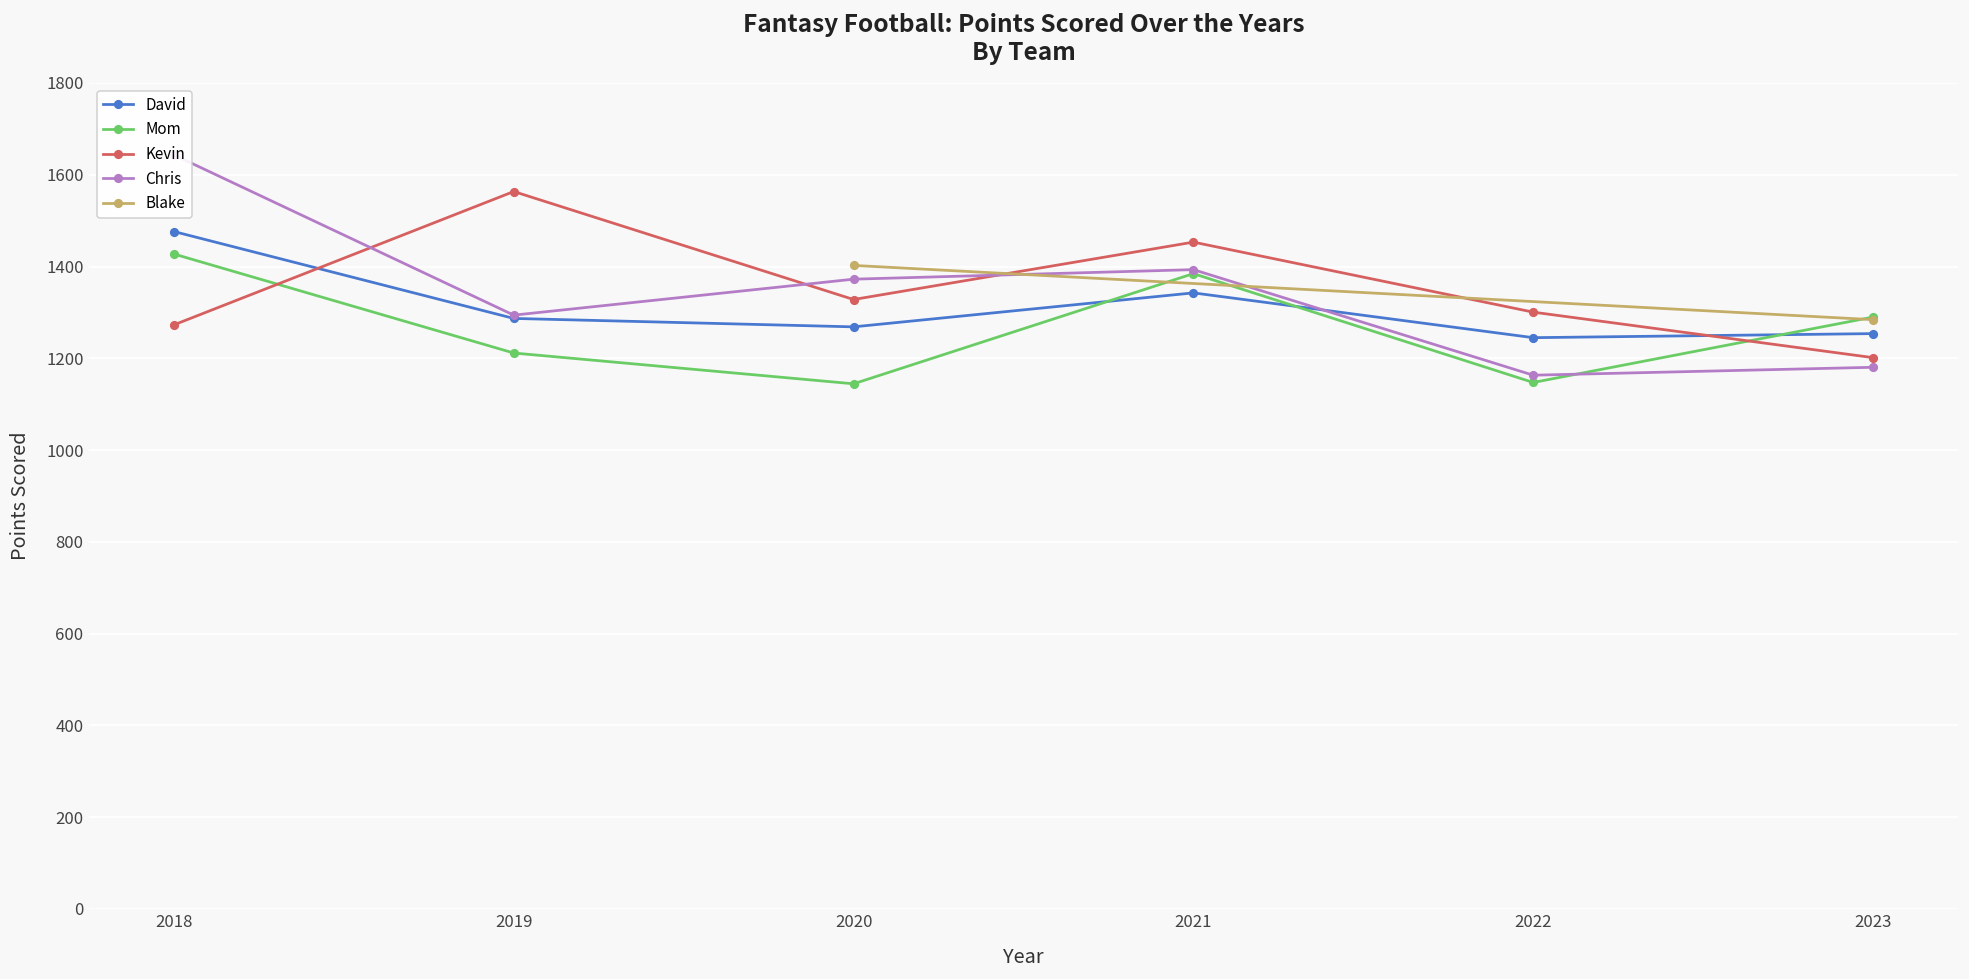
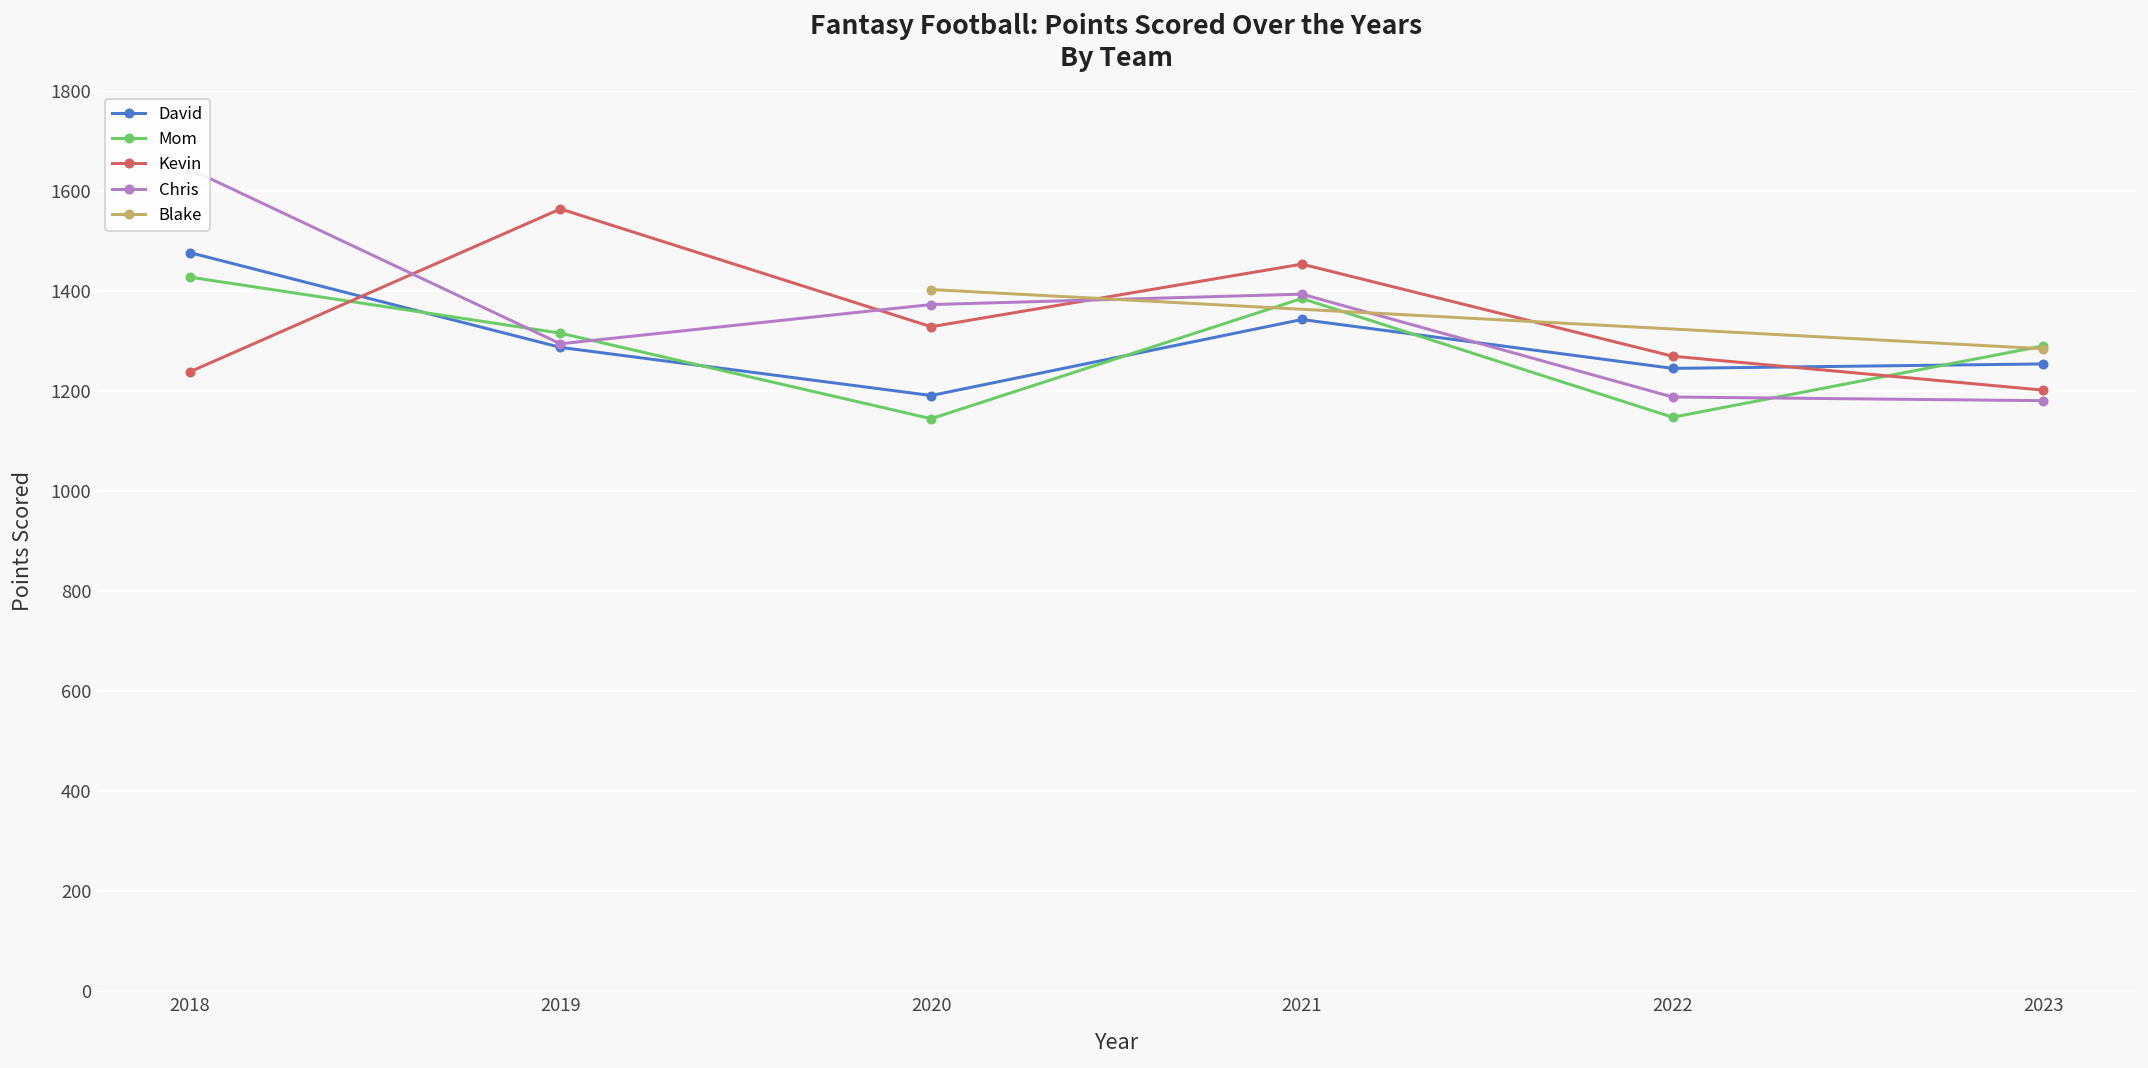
Kevin, 2018: 1270 -> 1240
Mom, 2019: 1210 -> 1320
David, 2020: 1270 -> 1190
Kevin, 2022: 1300 -> 1270
Chris, 2022: 1160 -> 1190
